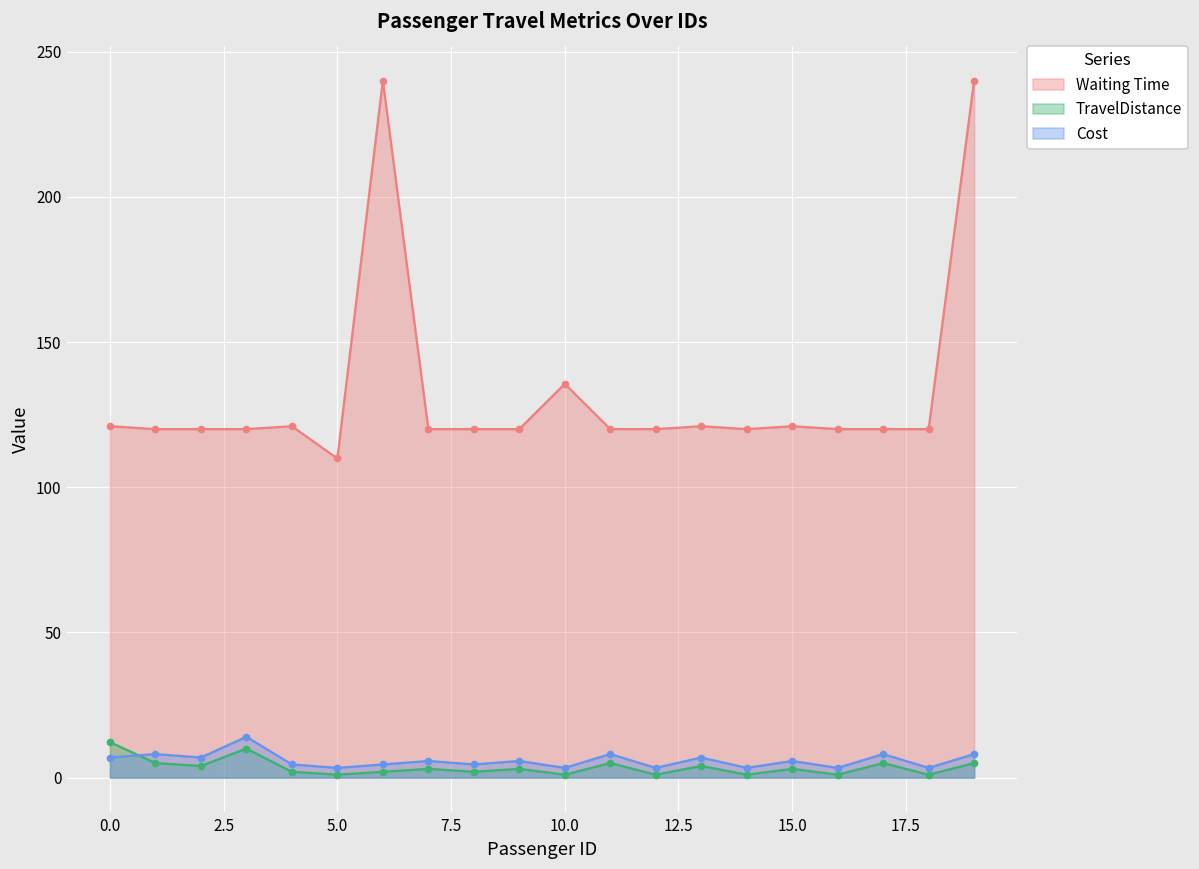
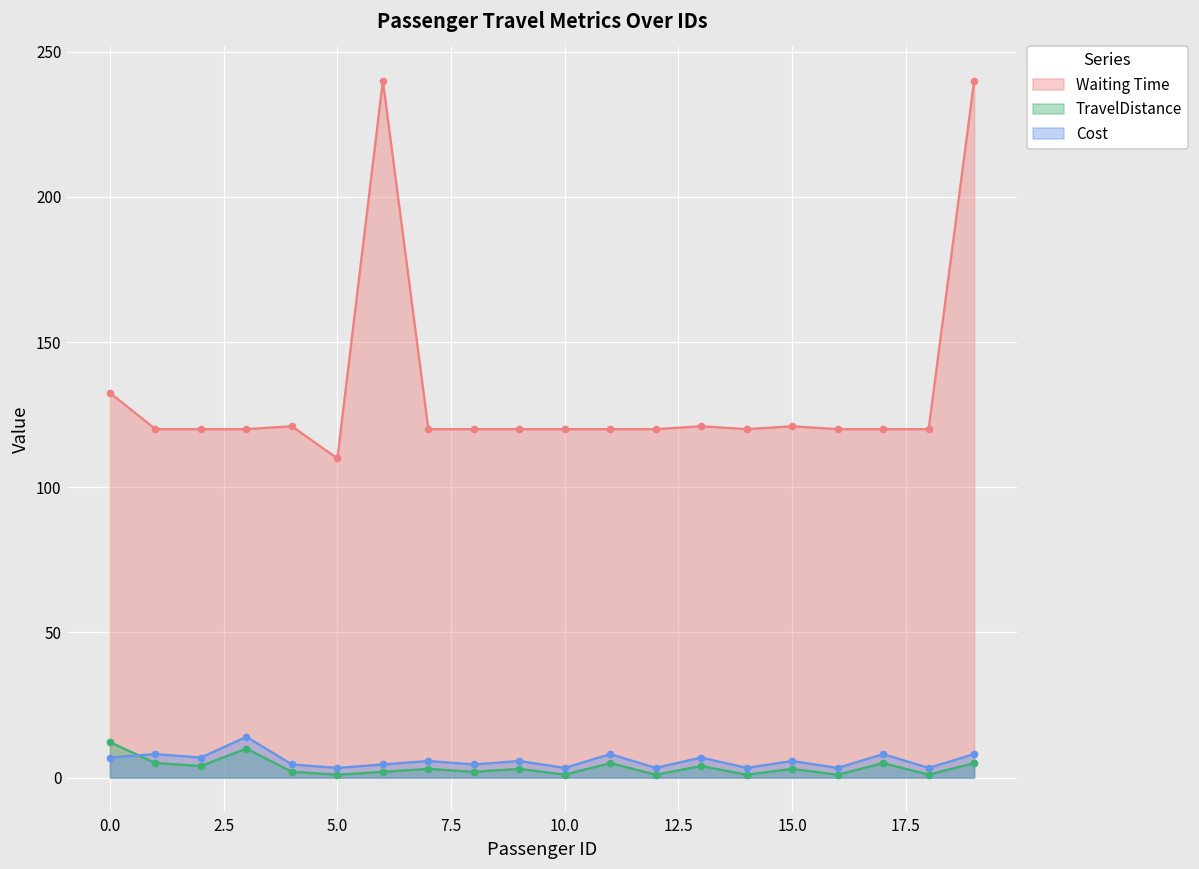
Waiting Time, 0.0: 121 -> 133
Waiting Time, 10.0: 136 -> 120
